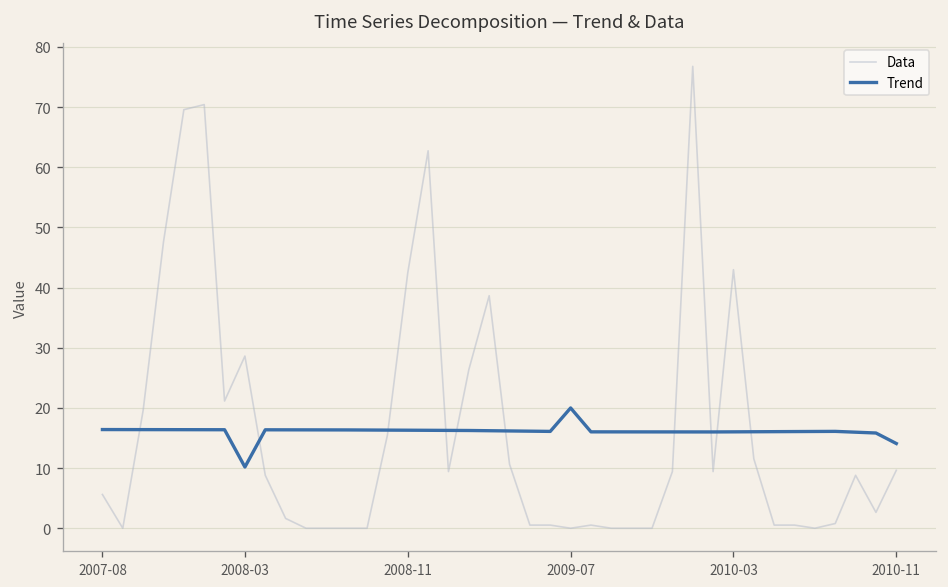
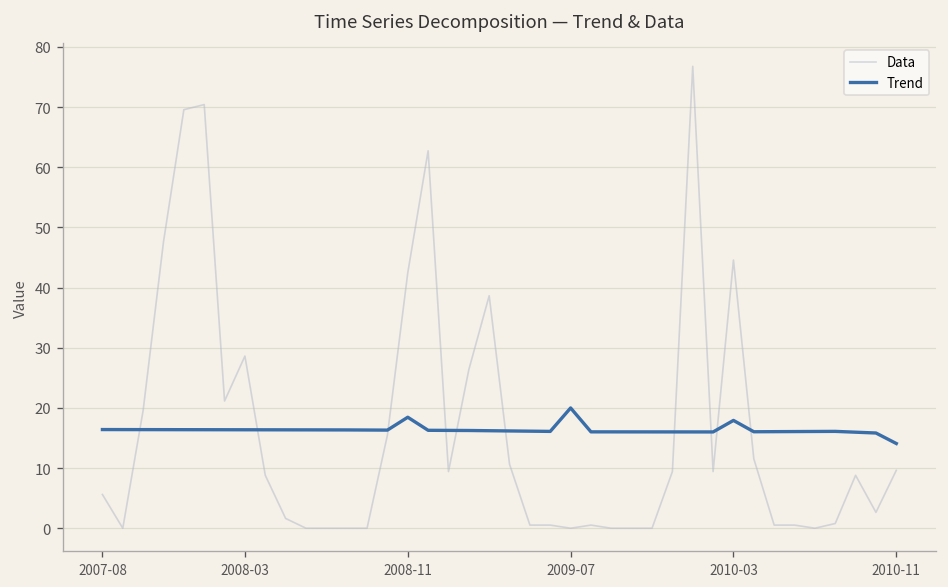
Trend, 2008-03: 10 -> 16
Trend, 2008-11: 16 -> 18
Data, 2010-03: 43 -> 45
Trend, 2010-03: 16 -> 18
